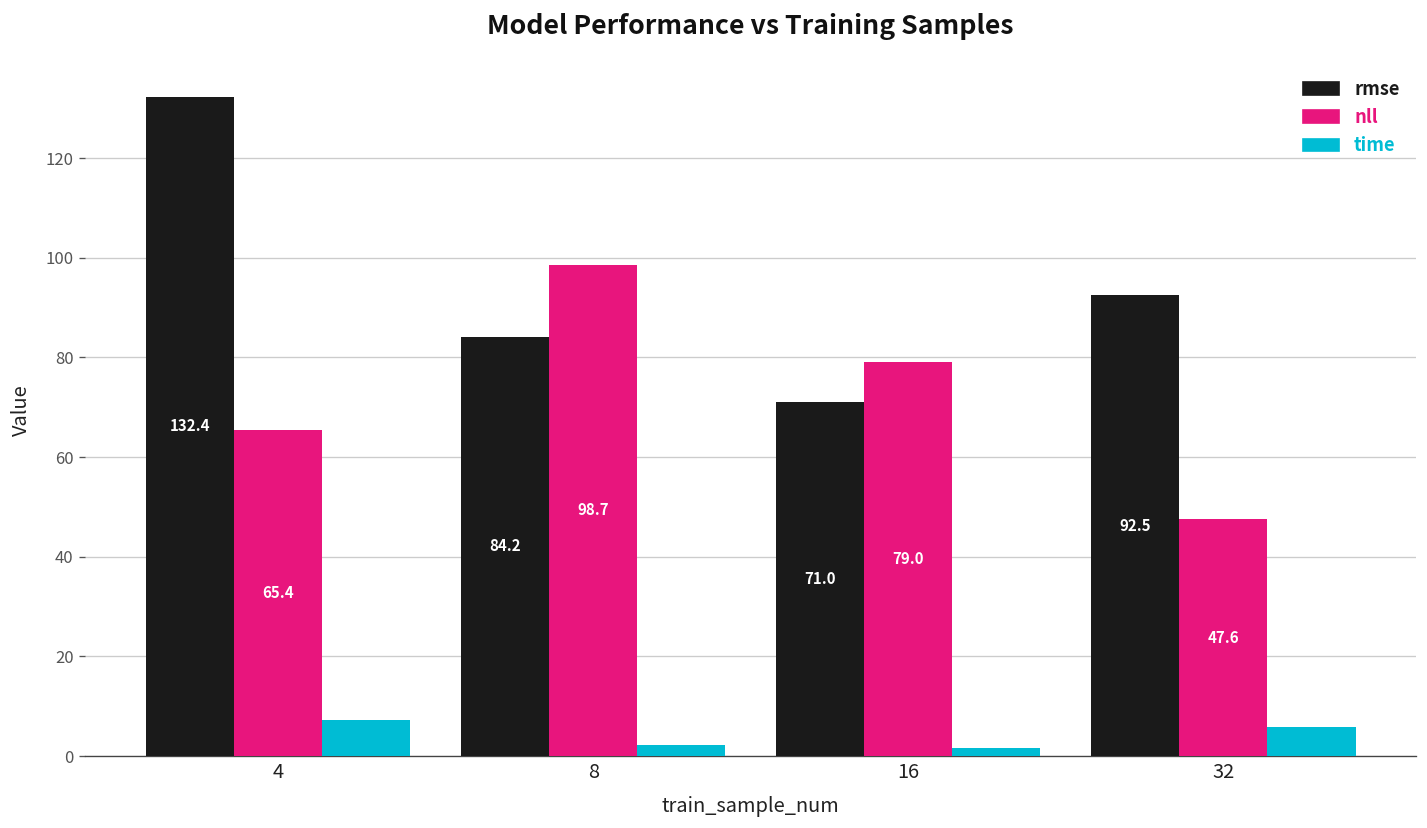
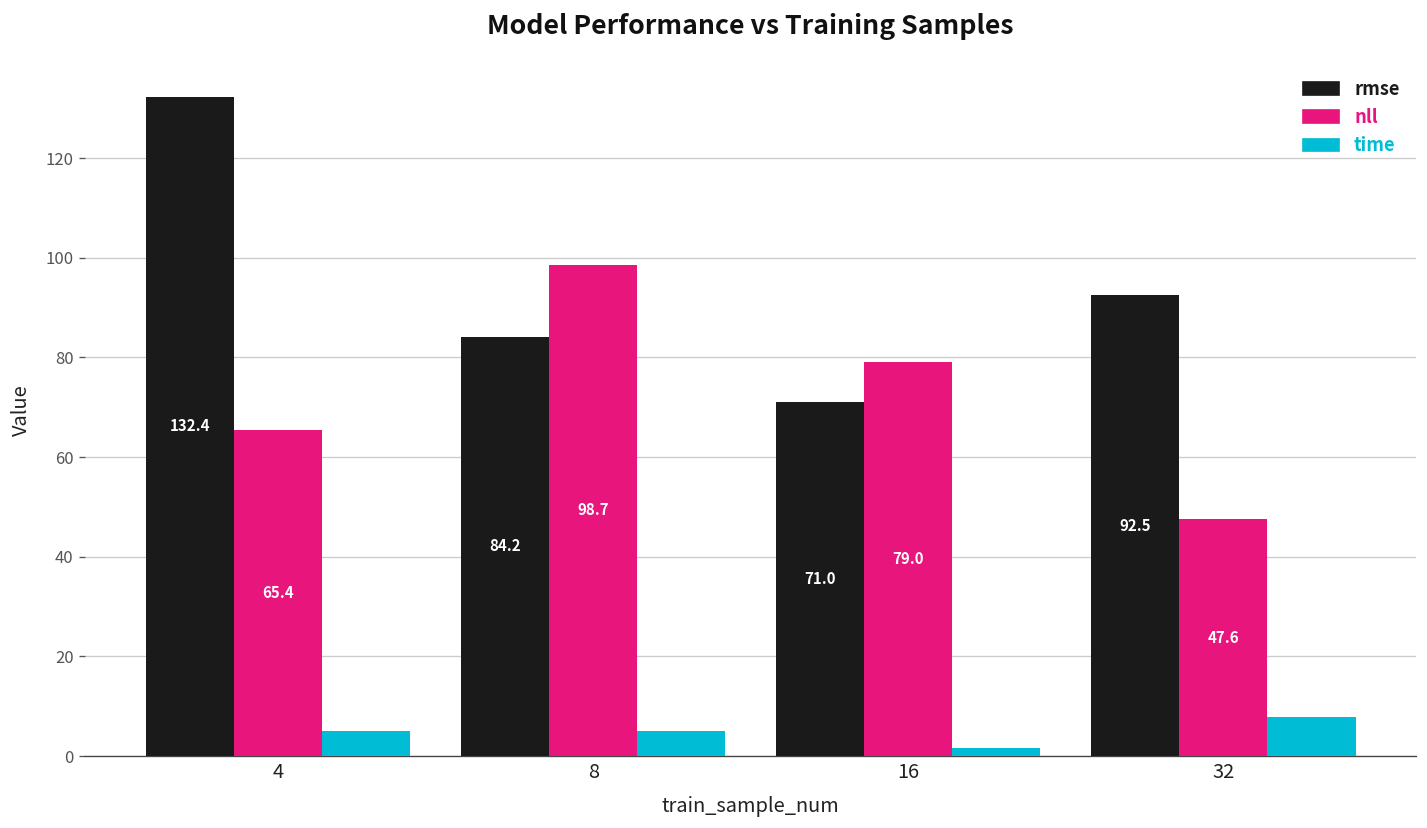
time, 4: 7 -> 5
time, 8: 2 -> 5
time, 32: 6 -> 8
